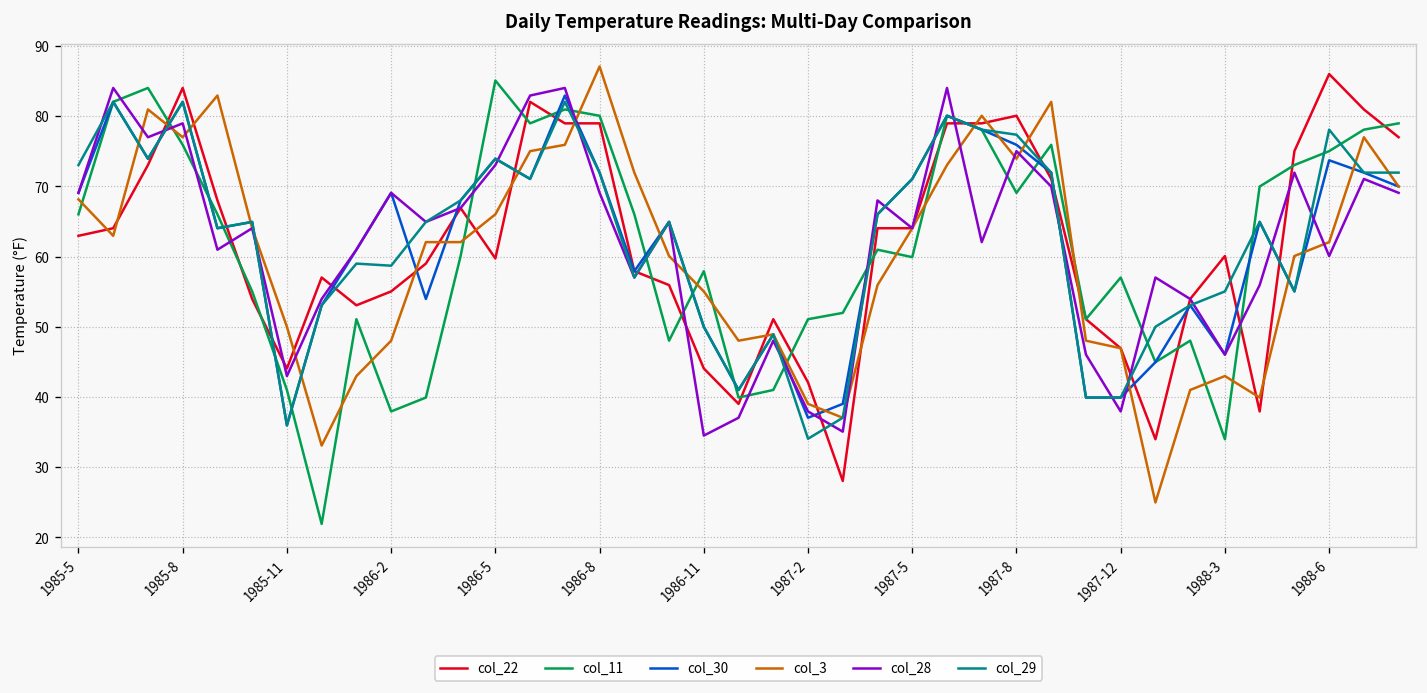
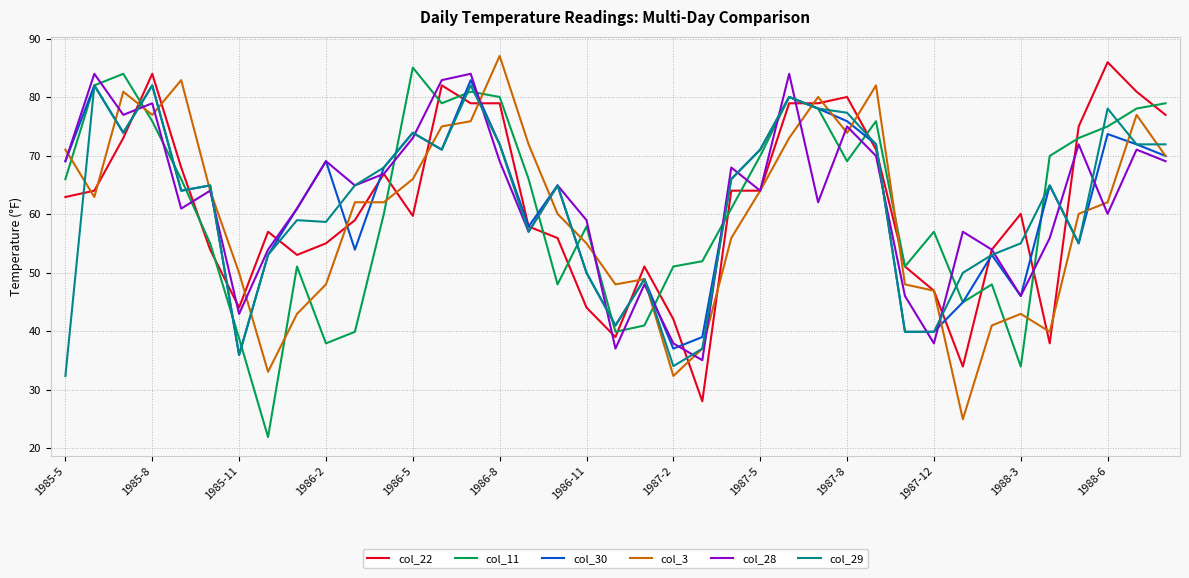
col_3, 1985-5: 68 -> 71
col_29, 1985-5: 73 -> 32
col_11, 1985-11: 41 -> 39
col_28, 1986-11: 35 -> 59
col_3, 1987-2: 39 -> 32
col_11, 1987-5: 60 -> 70
